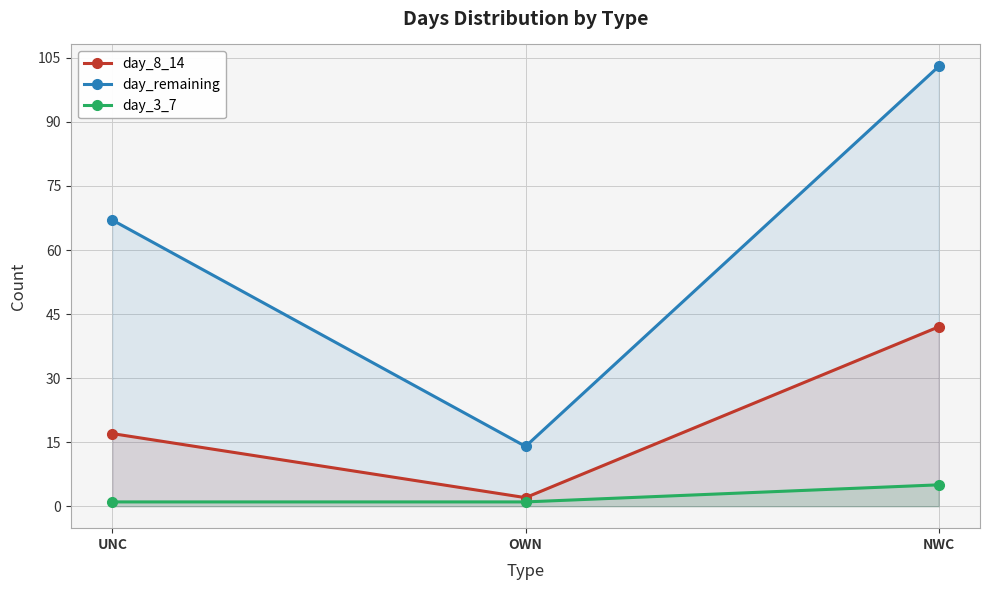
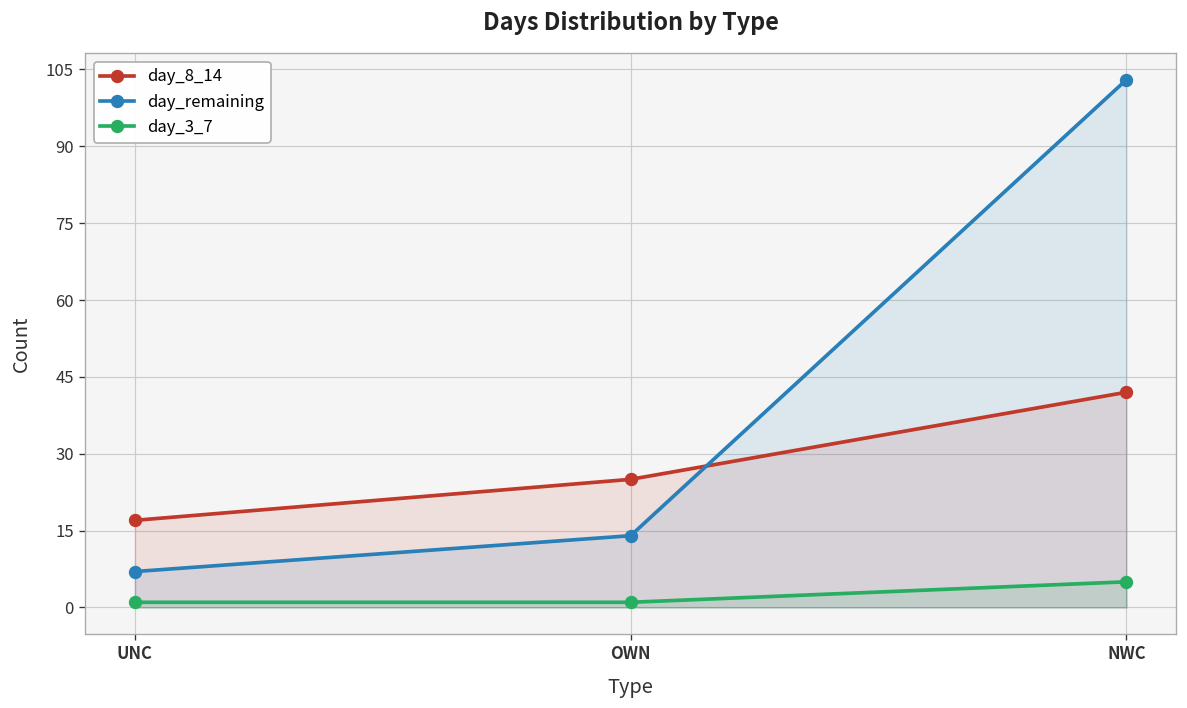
day_remaining, UNC: 67 -> 7
day_8_14, OWN: 2 -> 25
